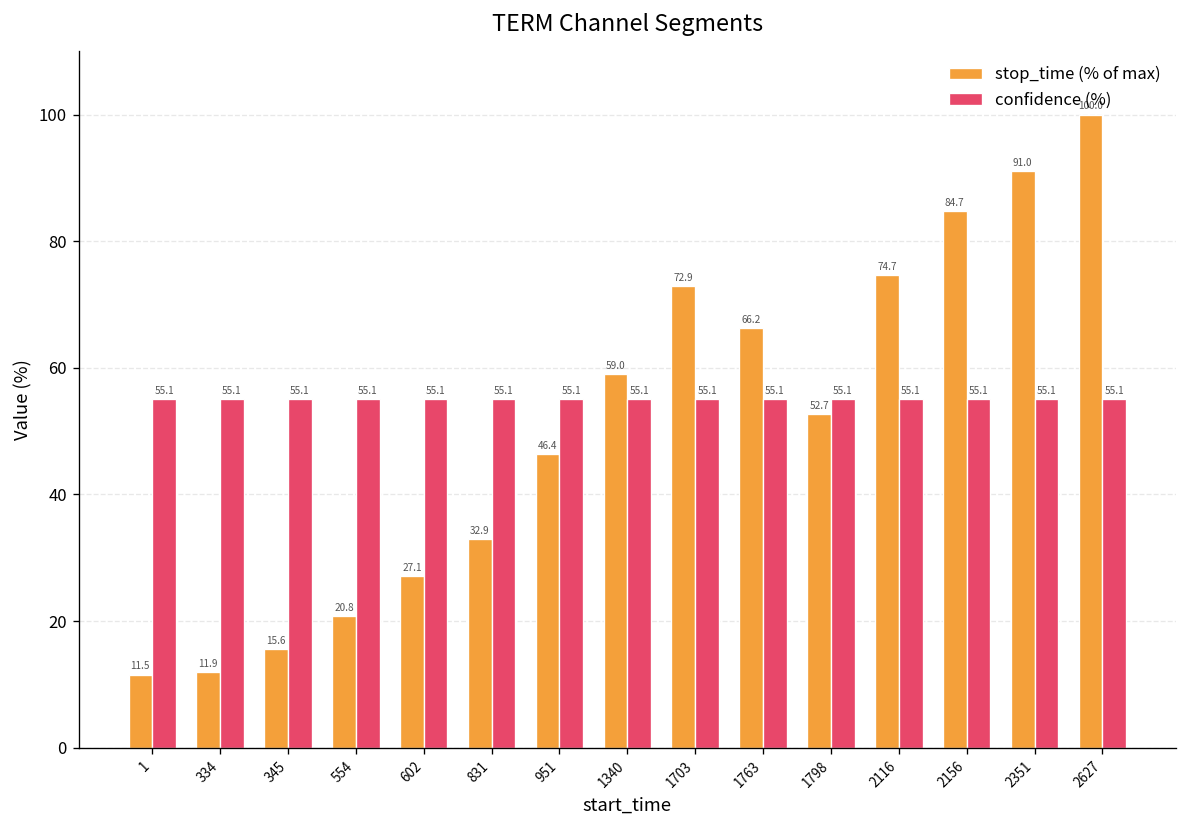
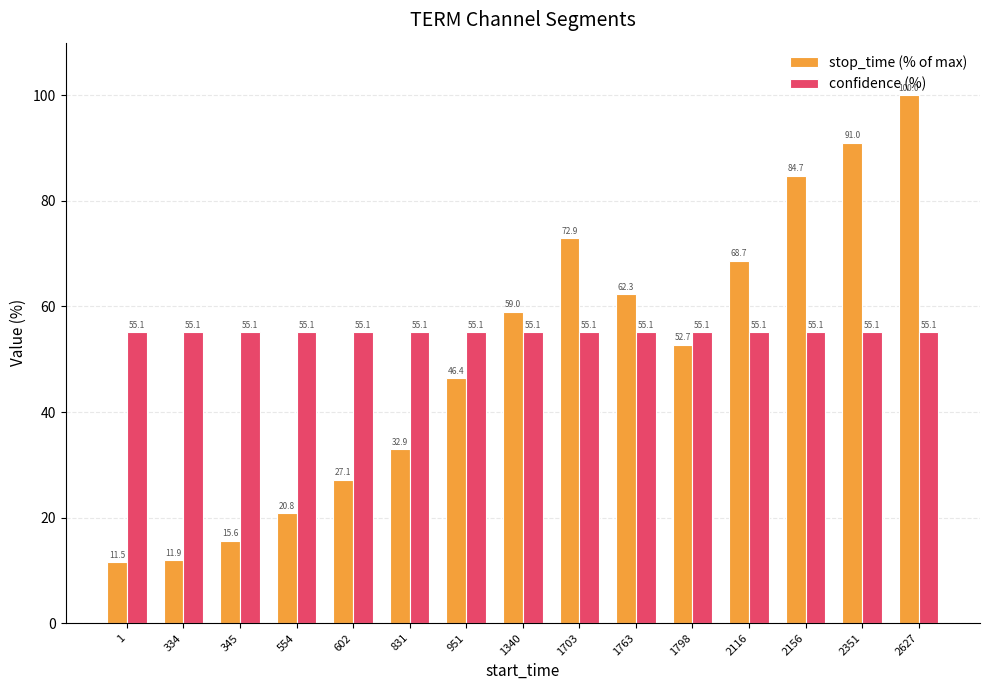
stop_time (% of max), 1763: 66.2 -> 62.3
stop_time (% of max), 2116: 74.7 -> 68.7
